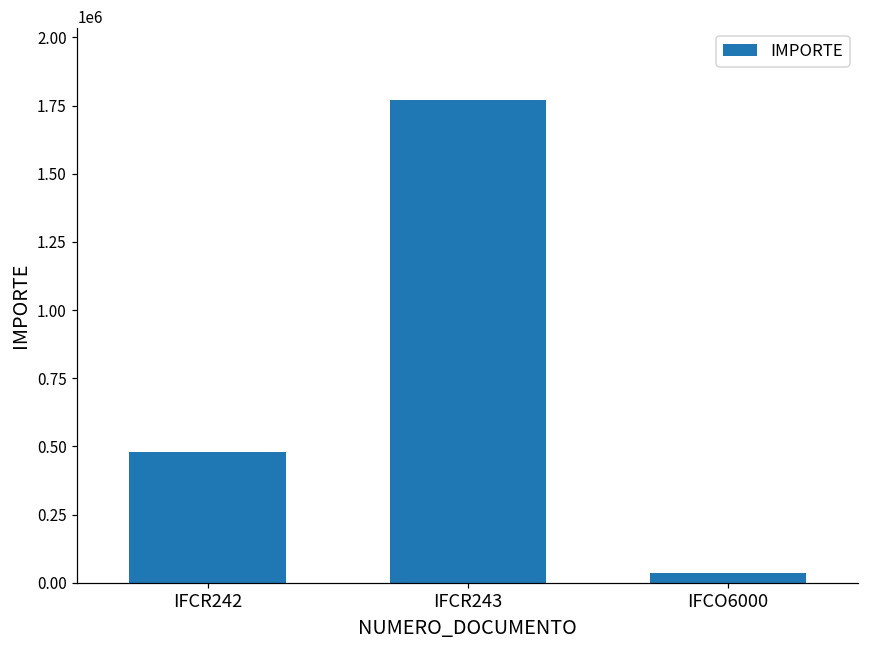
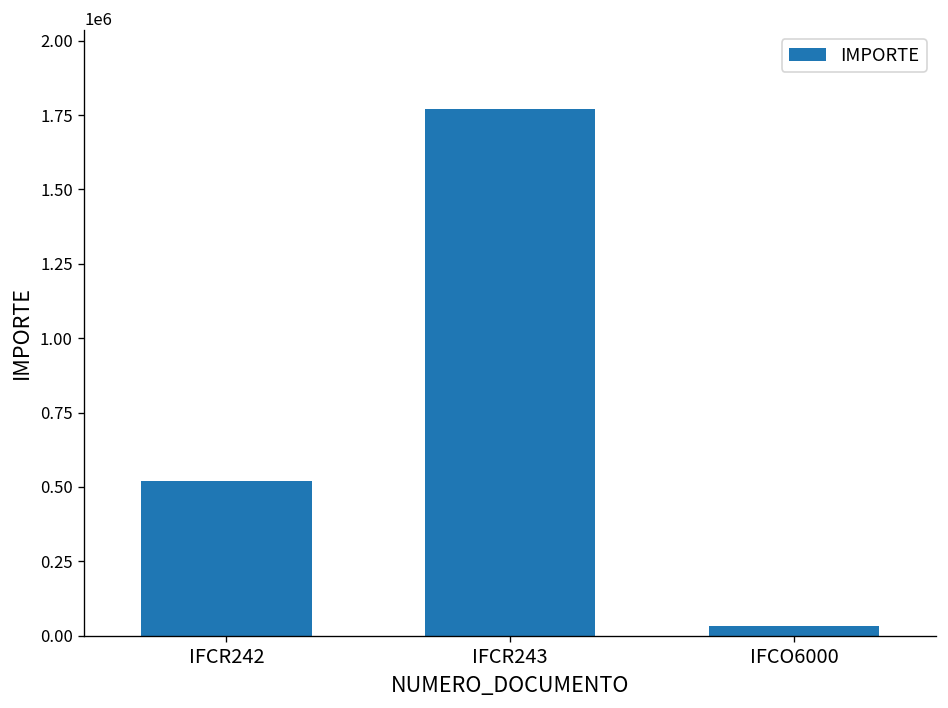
IFCR242: 480000 -> 520000
